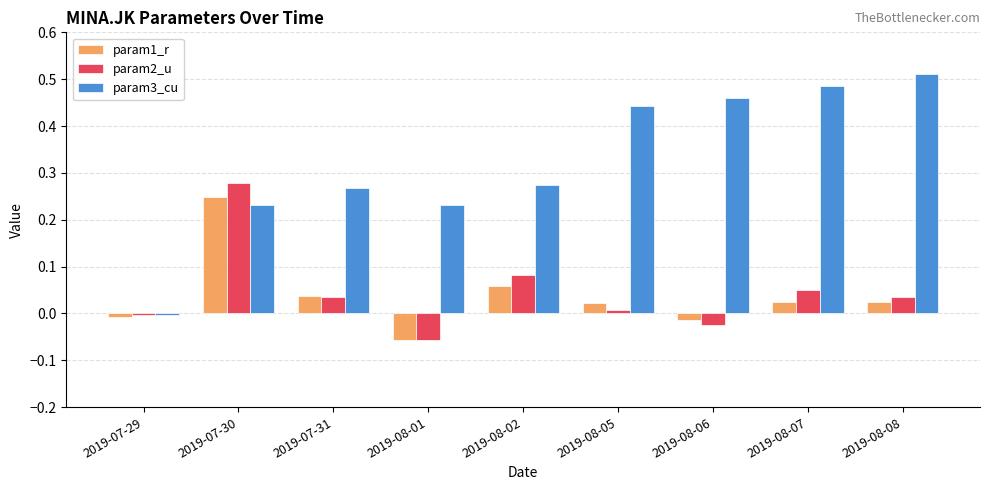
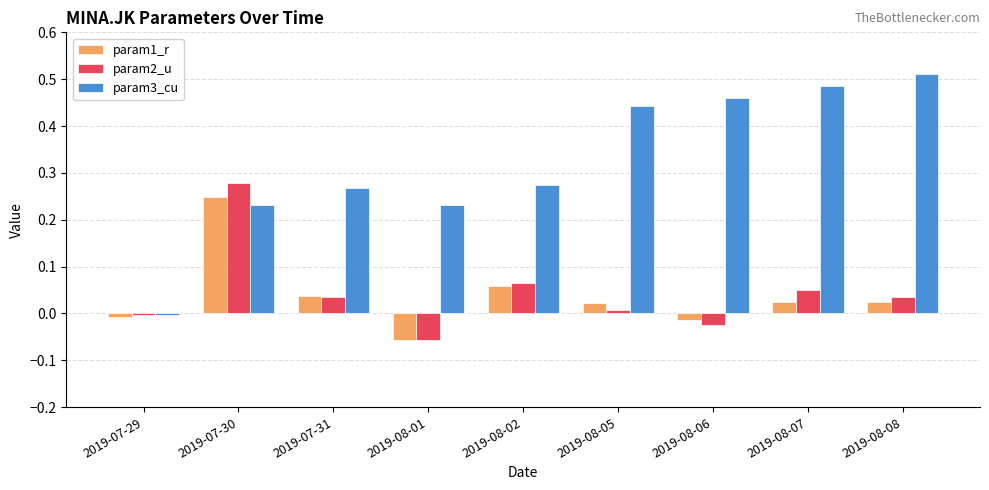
param2_u, 2019-08-02: 0.08 -> 0.06
